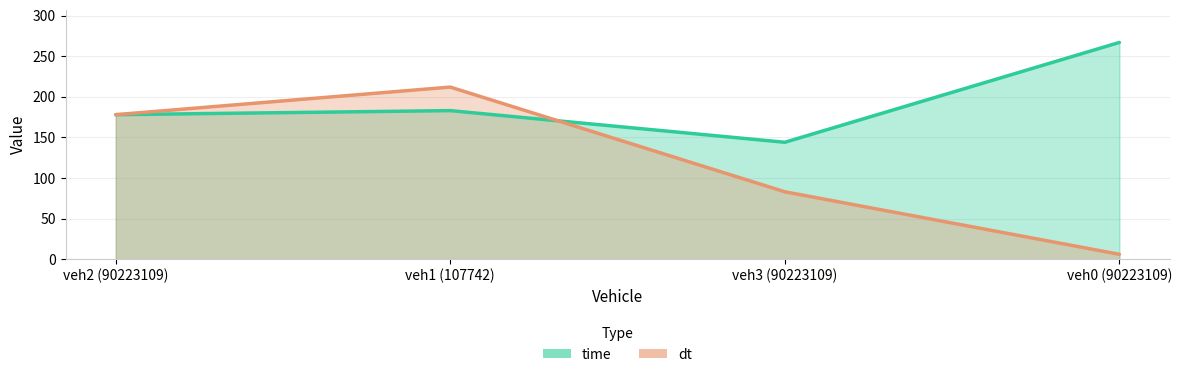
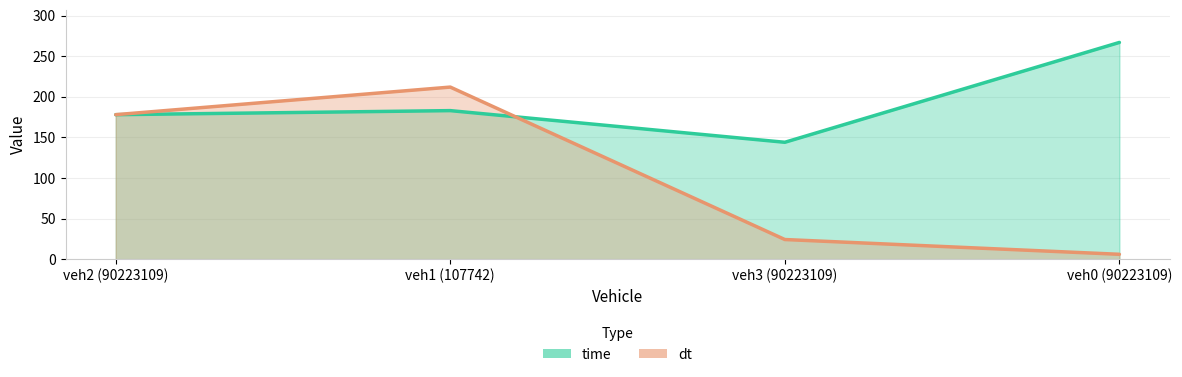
dt, veh3 (90223109): 80 -> 20
